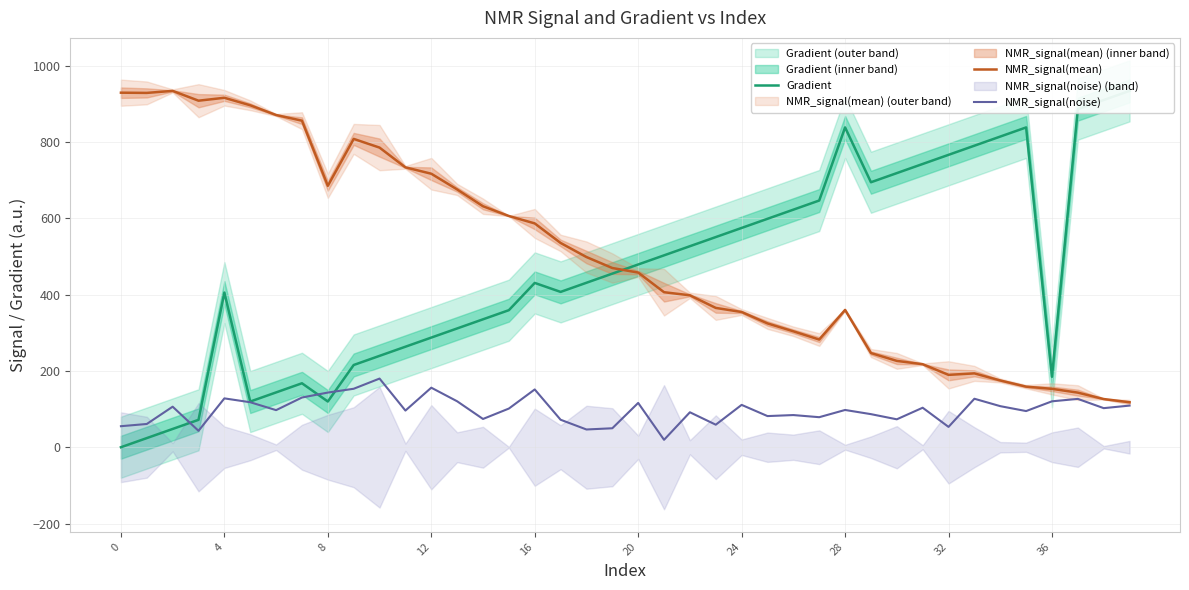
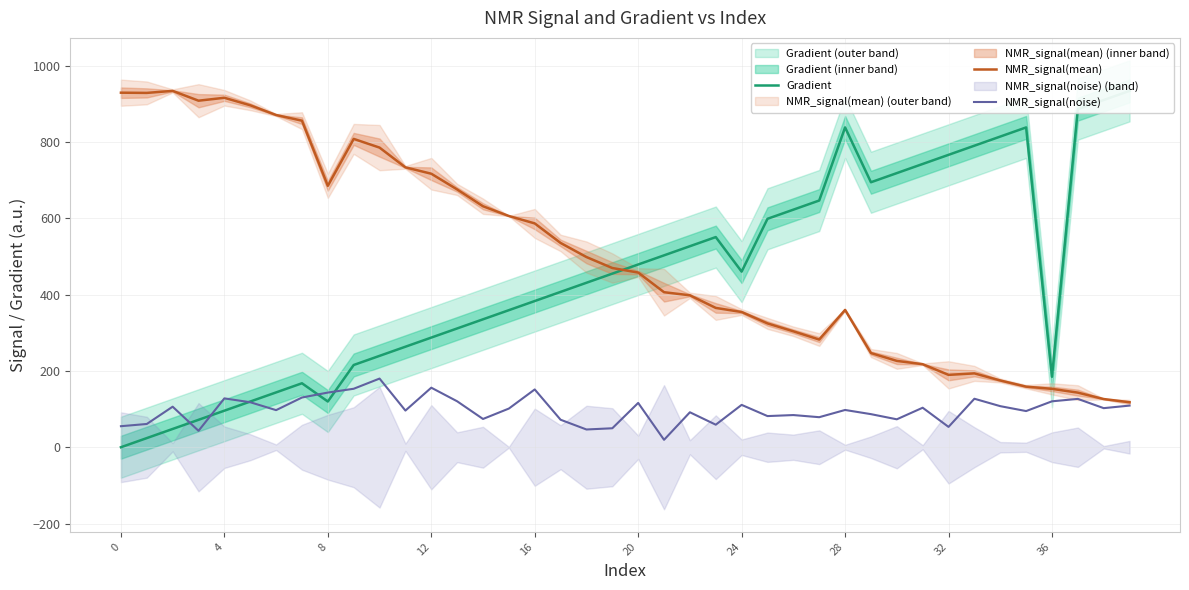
Gradient, 4: 410 -> 100
Gradient, 16: 430 -> 380
Gradient, 24: 570 -> 460
